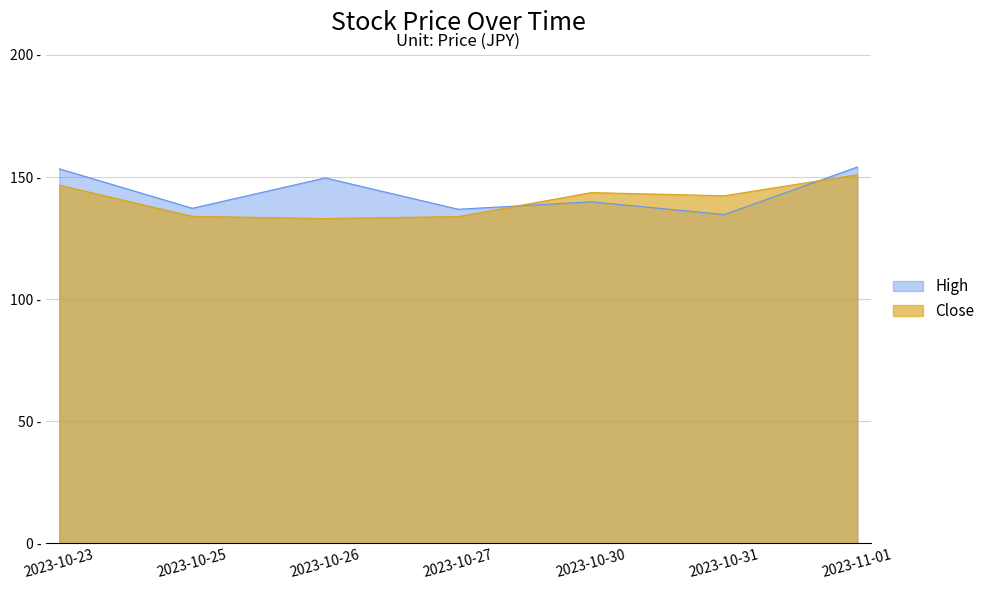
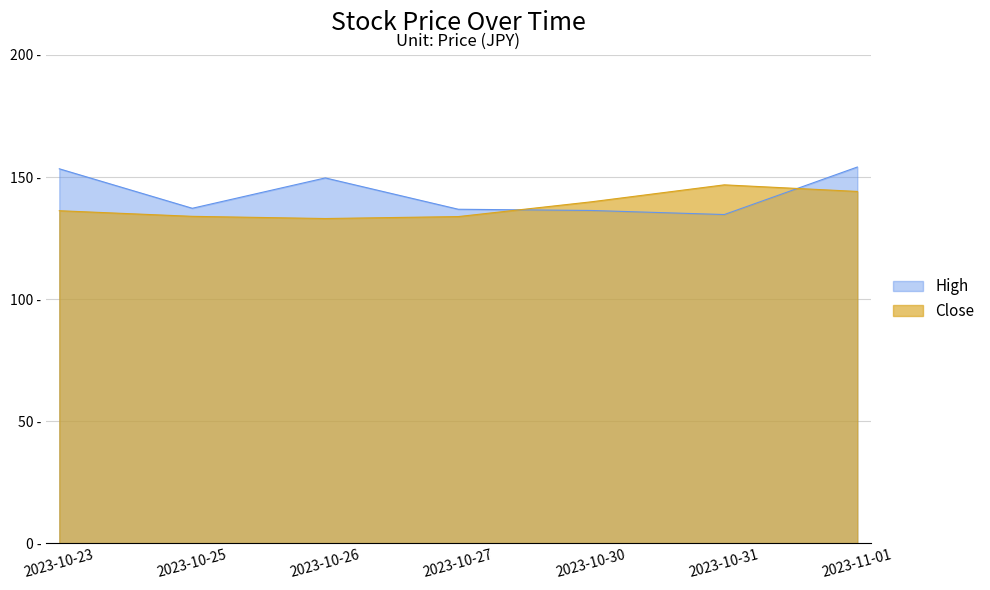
Close, 2023-10-23: 147 - -> 136 -
High, 2023-10-30: 140 - -> 136 -
Close, 2023-10-30: 144 - -> 140 -
Close, 2023-10-31: 142 - -> 147 -
Close, 2023-11-01: 151 - -> 144 -
